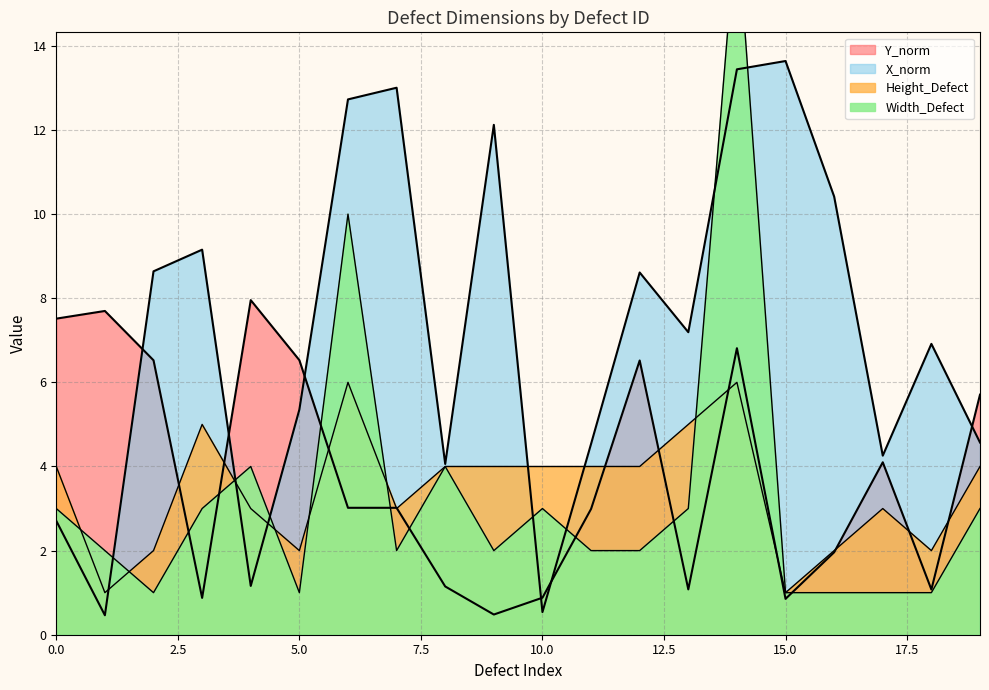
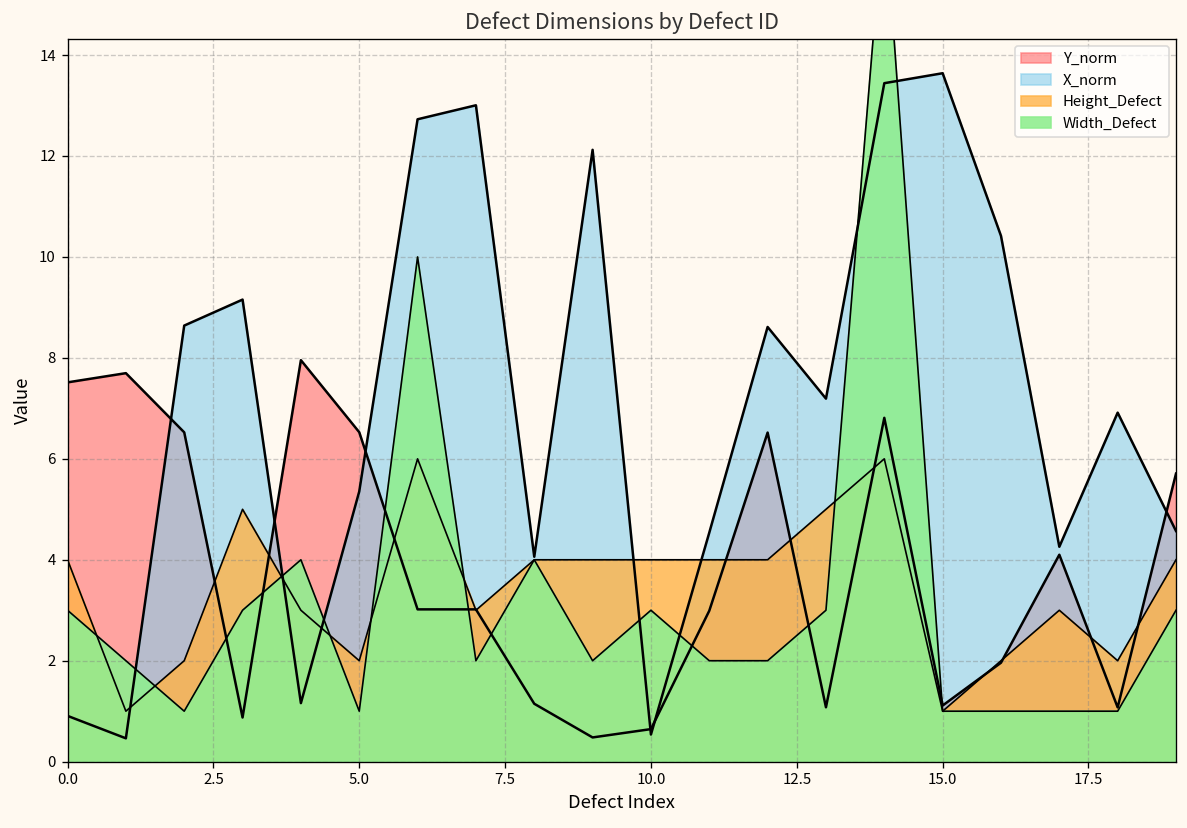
X_norm, 0.0: 2.7 -> 0.9
Y_norm, 10.0: 0.9 -> 0.6
Y_norm, 15.0: 0.9 -> 1.1
